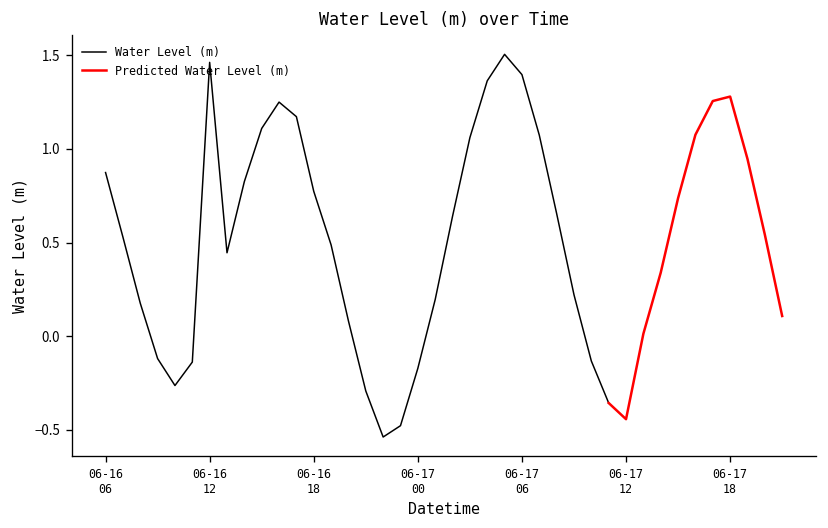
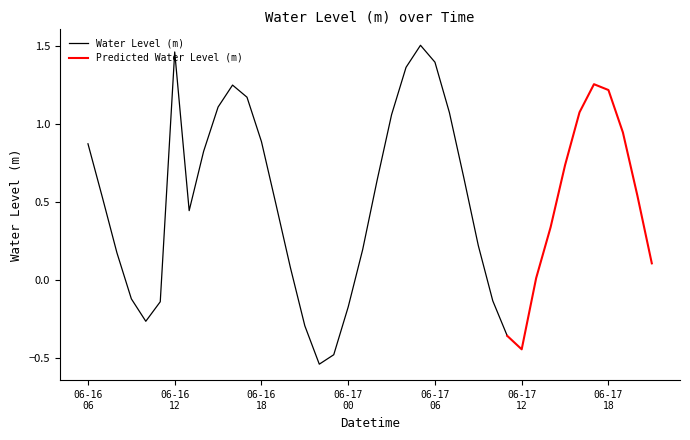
Water Level (m), 06-16 18: 0.77 -> 0.89
Predicted Water Level (m), 06-17 18: 1.28 -> 1.22
